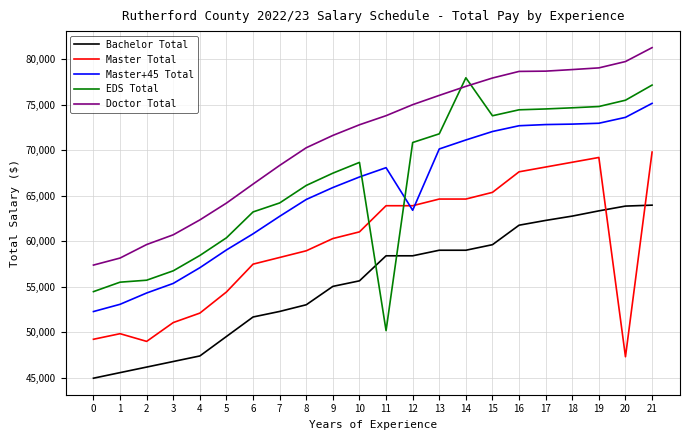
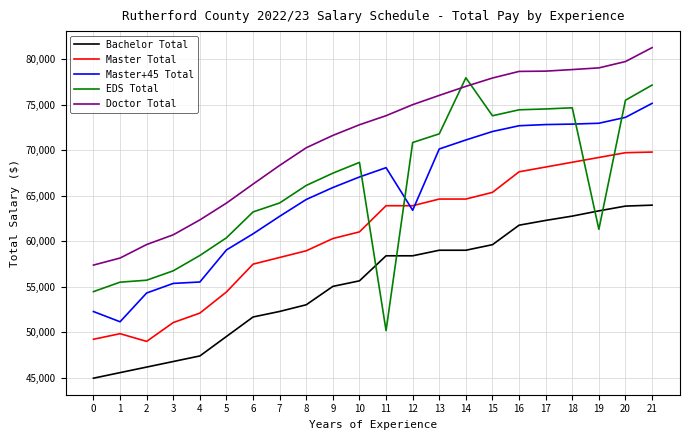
Master+45 Total, 1: 53,000 -> 51,000
Master+45 Total, 4: 57,000 -> 55,000
EDS Total, 19: 75,000 -> 61,000
Master Total, 20: 47,000 -> 70,000
